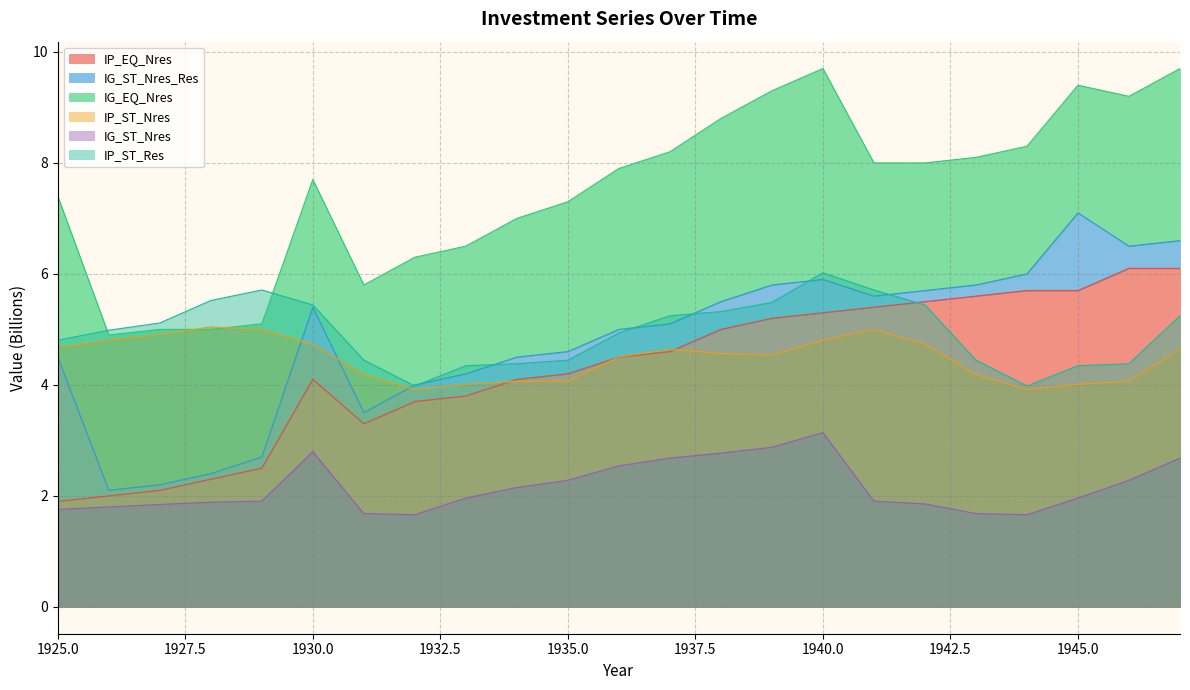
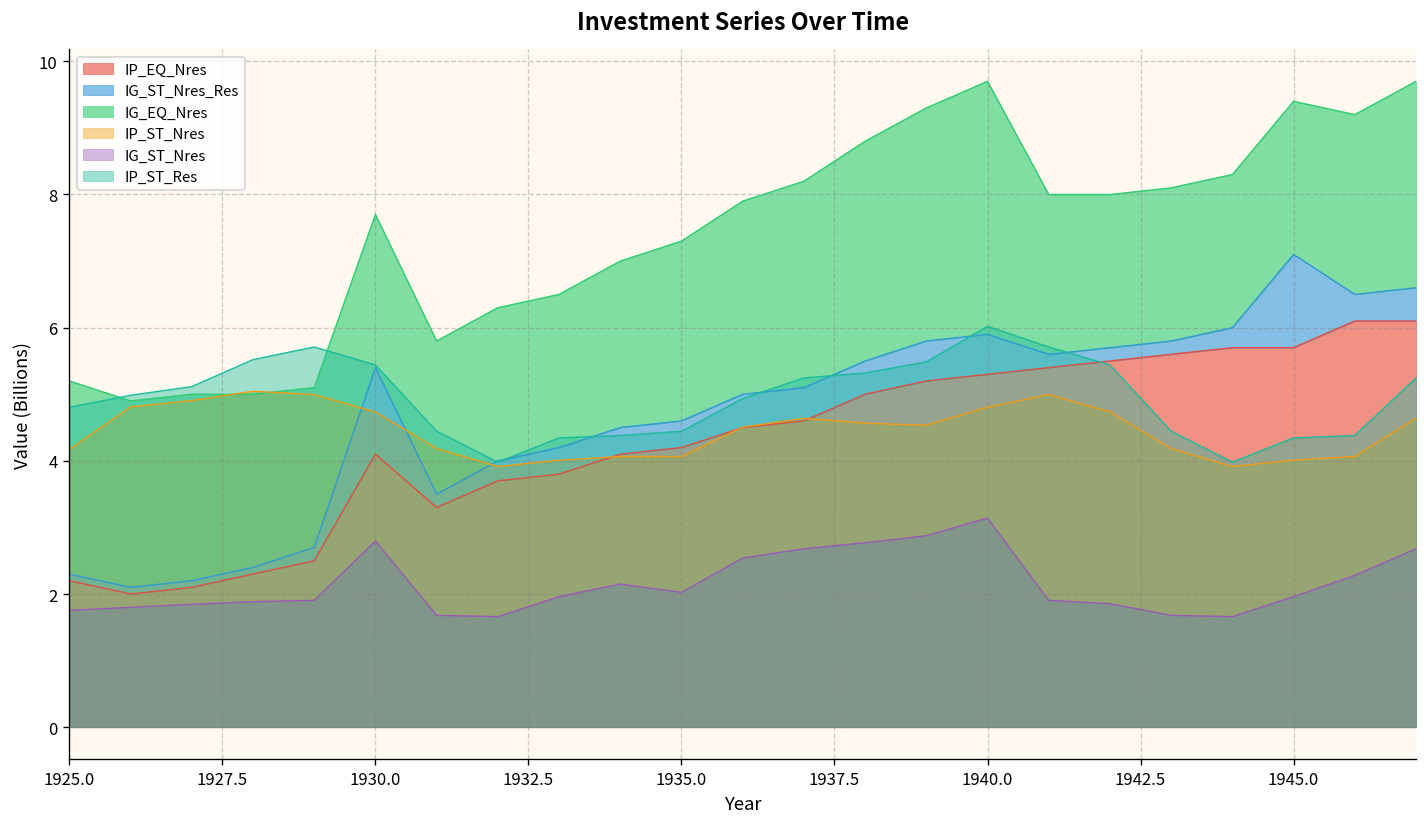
IP_EQ_Nres, 1925.0: 1.9 -> 2.2
IG_ST_Nres_Res, 1925.0: 2.6 -> 0.1
IP_ST_Nres, 1925.0: 4.7 -> 4.2
IG_ST_Nres, 1935.0: 2.3 -> 2.0
